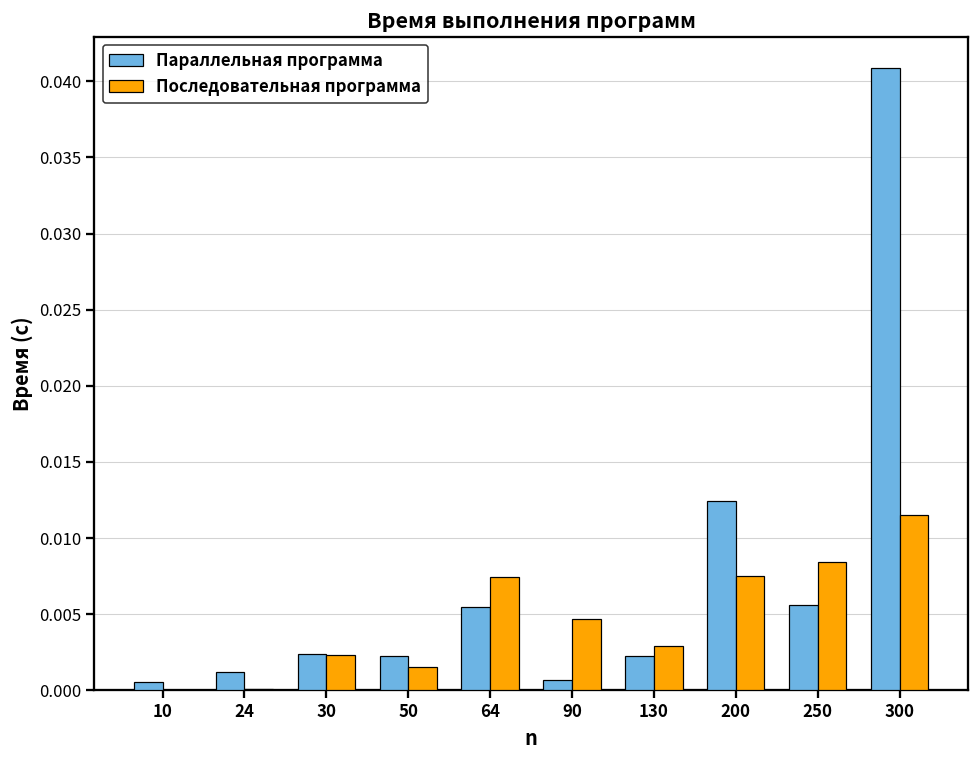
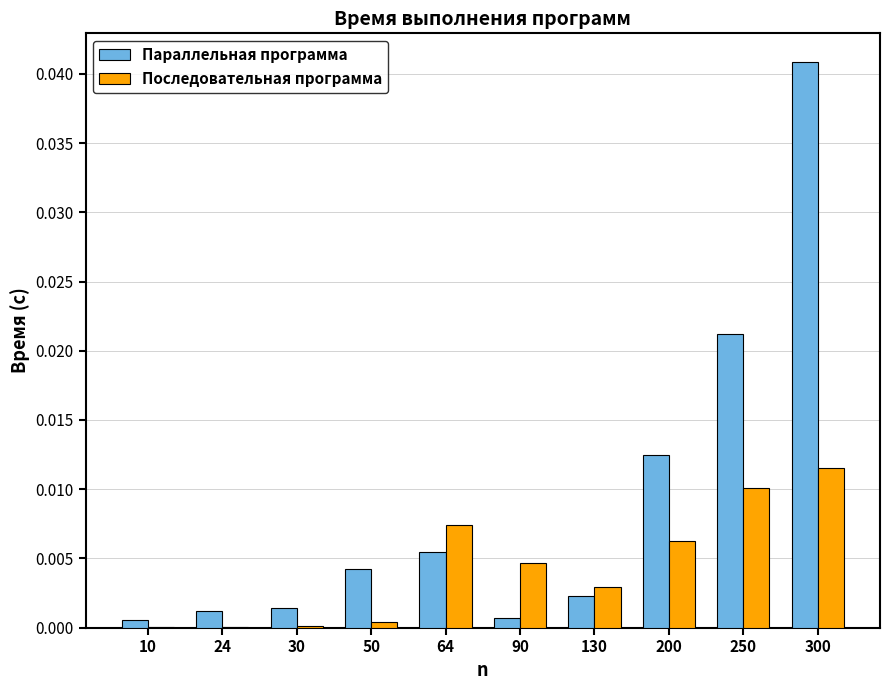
Параллельная программа, 30: 0.0024 -> 0.0014
Последовательная программа, 30: 0.0023 -> 0.0001
Параллельная программа, 50: 0.0023 -> 0.0042
Последовательная программа, 50: 0.0016 -> 0.0004
Последовательная программа, 200: 0.0075 -> 0.0063
Параллельная программа, 250: 0.0056 -> 0.0212
Последовательная программа, 250: 0.0084 -> 0.0101
